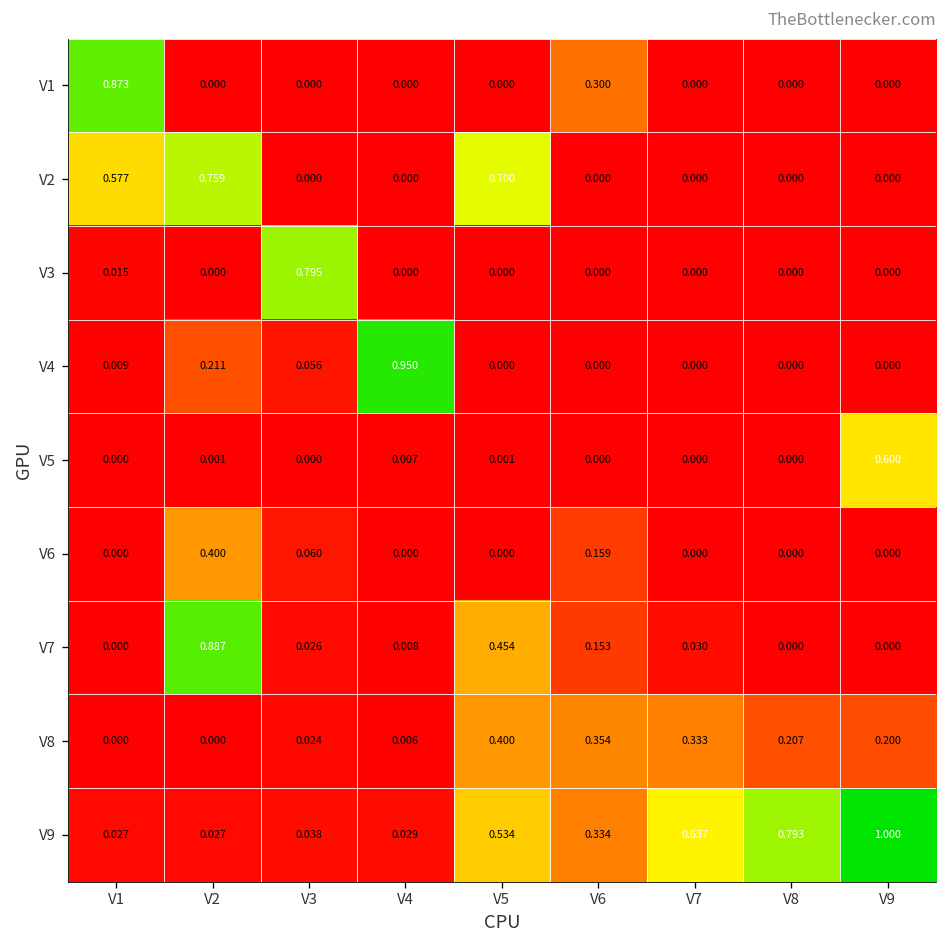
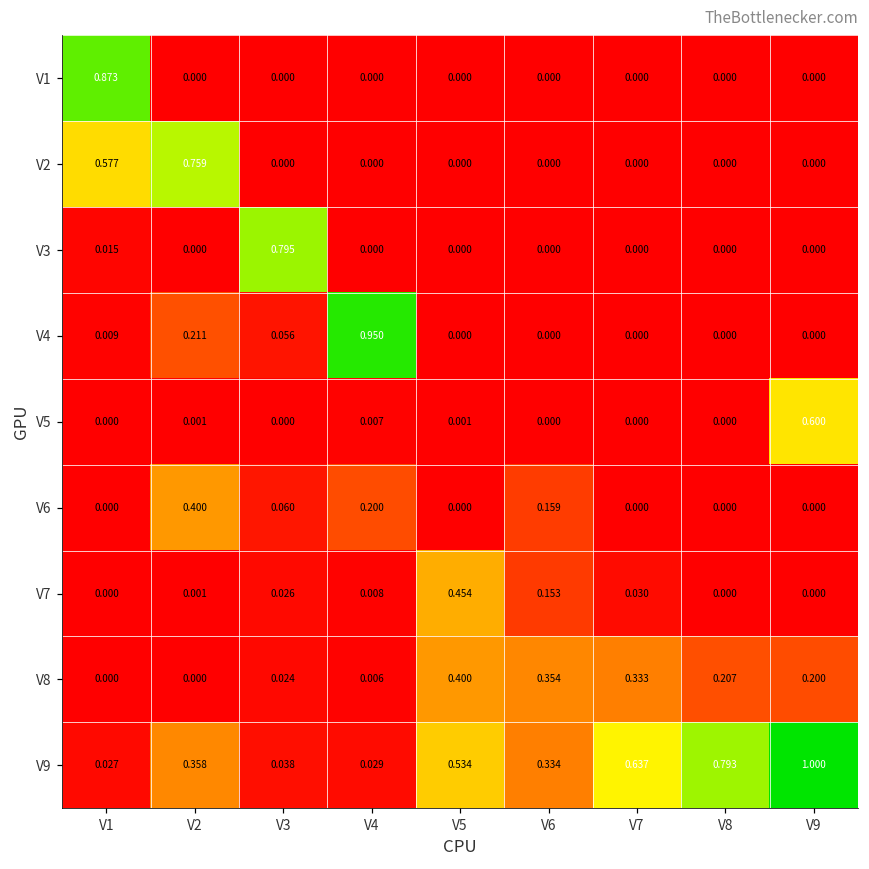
V1, V6: 0.300 -> 0.000
V2, V5: 0.700 -> 0.000
V6, V4: 0.000 -> 0.200
V7, V2: 0.887 -> 0.001
V9, V2: 0.027 -> 0.358
